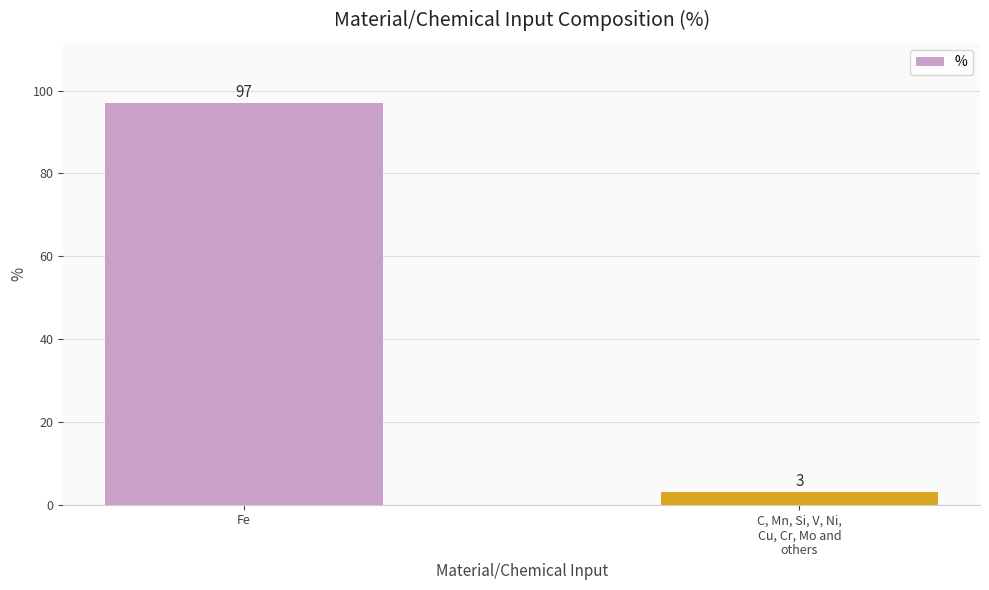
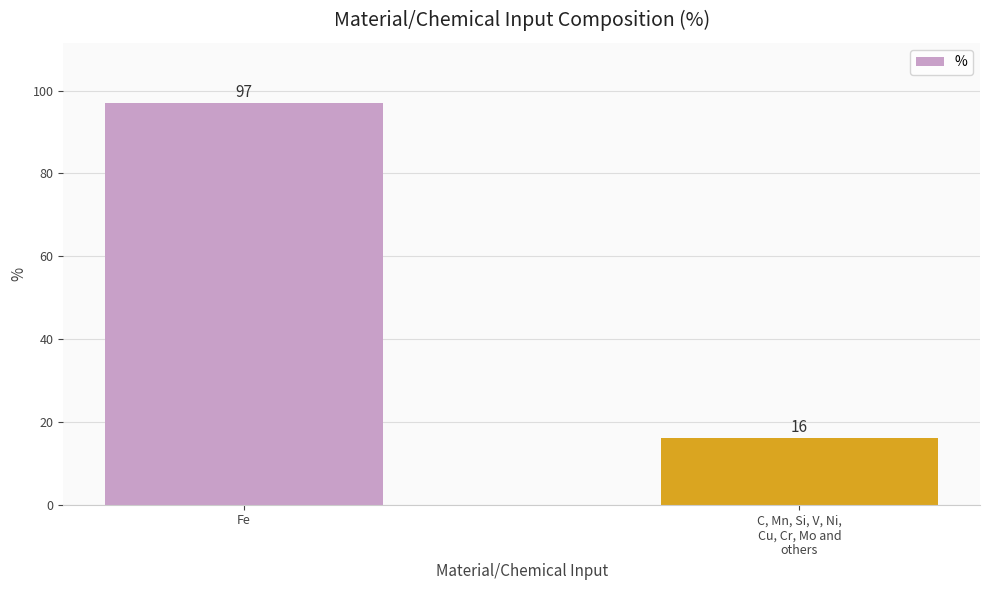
C, Mn, Si, V, Ni, Cu, Cr, Mo and others: 3 -> 16
